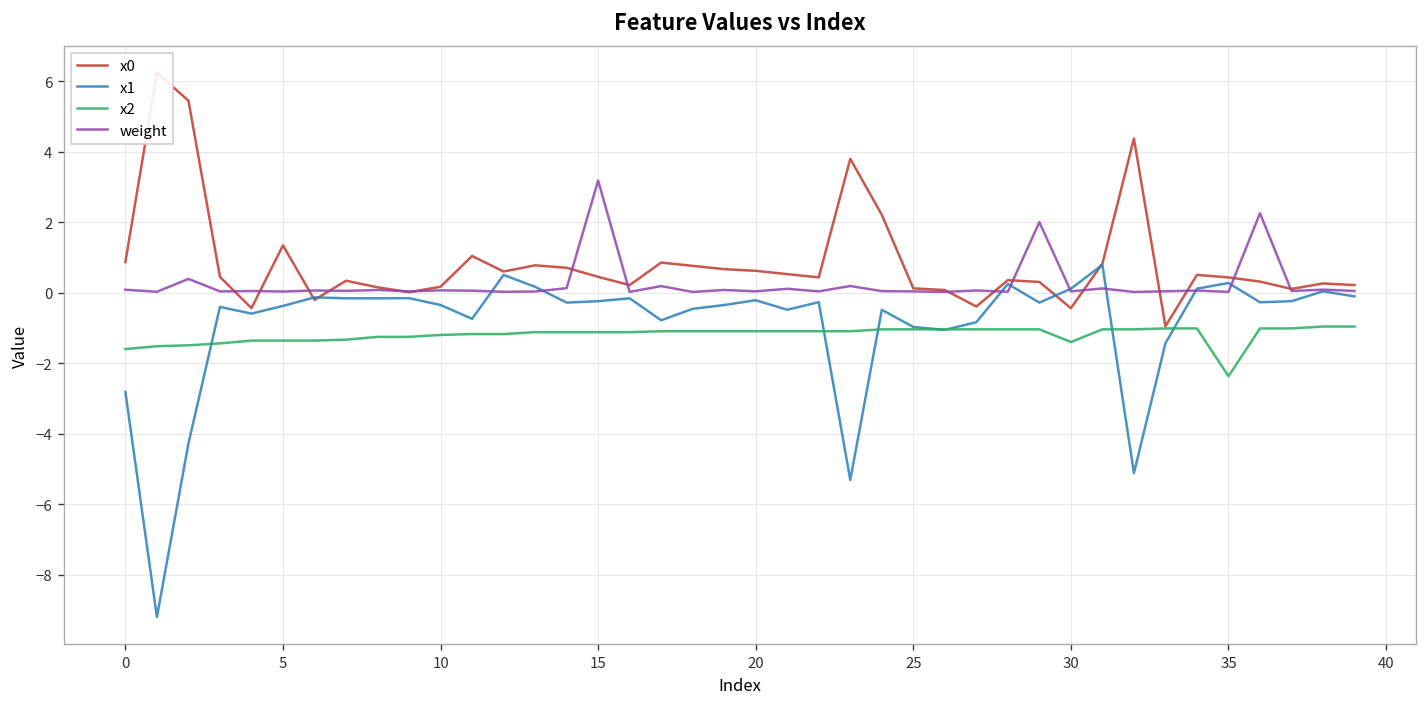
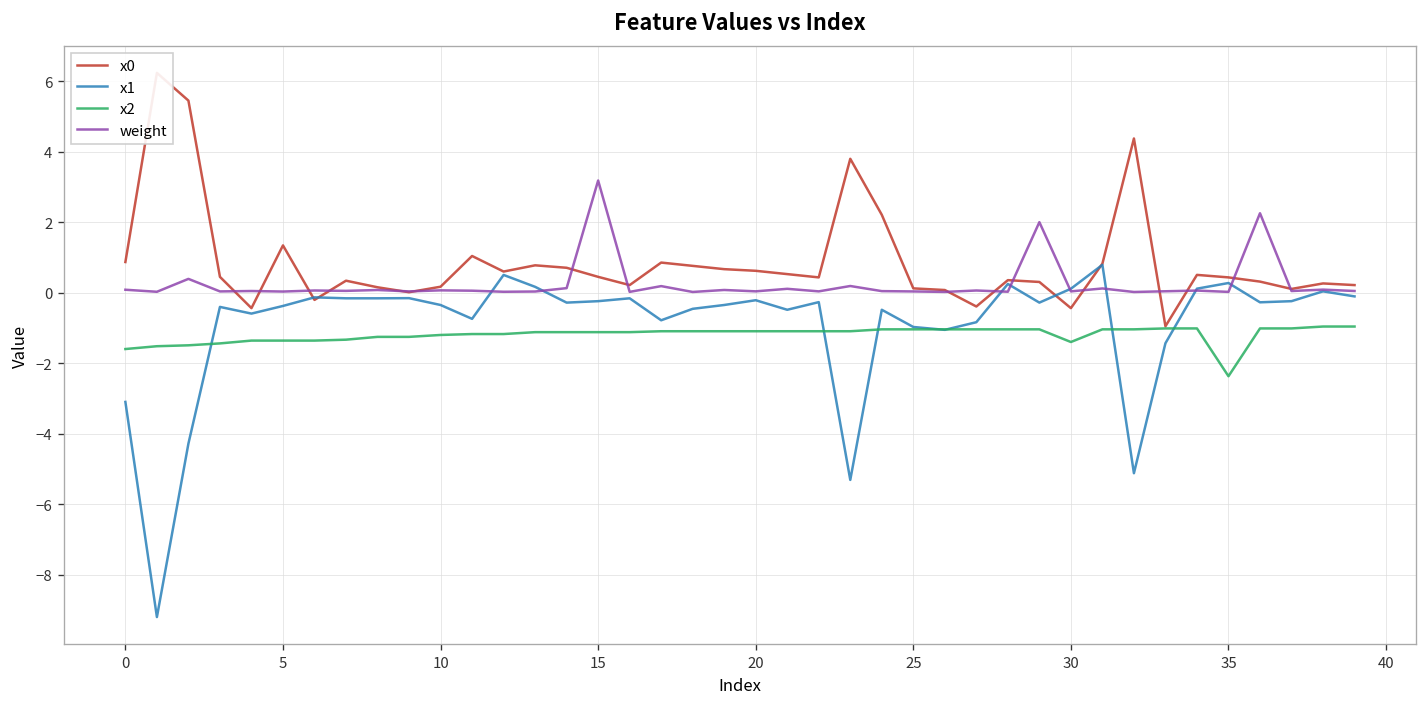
x1, 0: -2.8 -> -3.1
